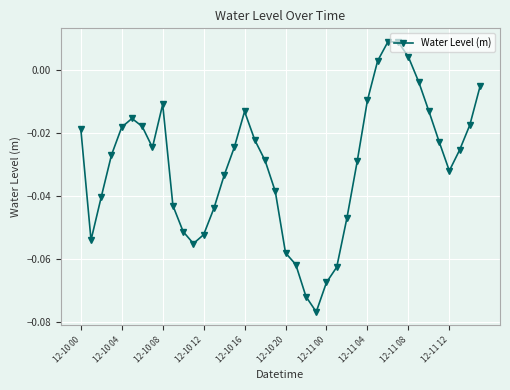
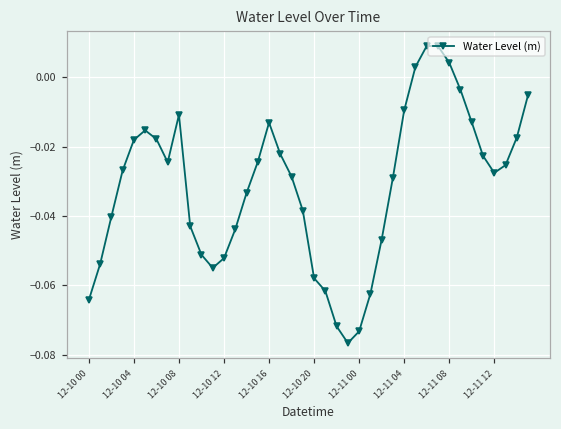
12-10 00: -0.019 -> -0.064
12-11 00: -0.067 -> -0.073
12-11 12: -0.032 -> -0.028
